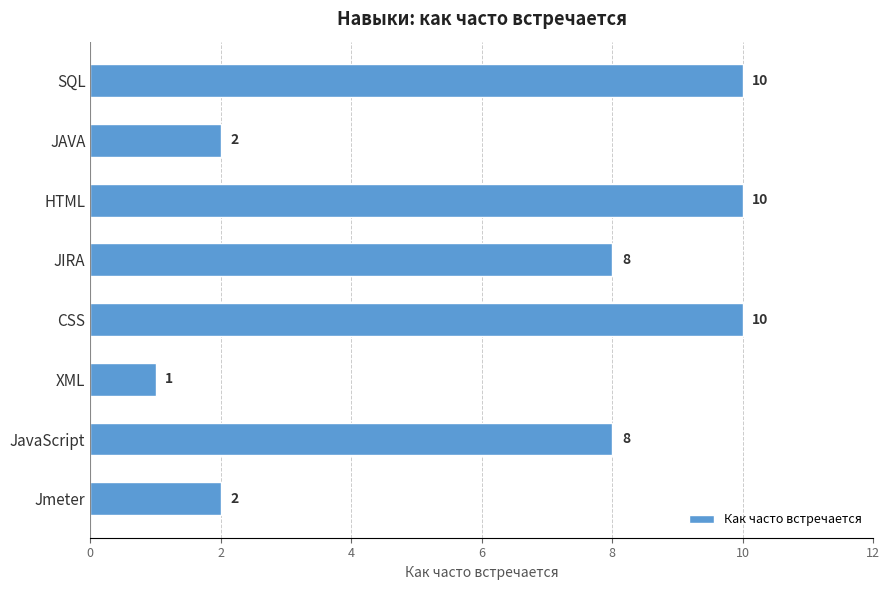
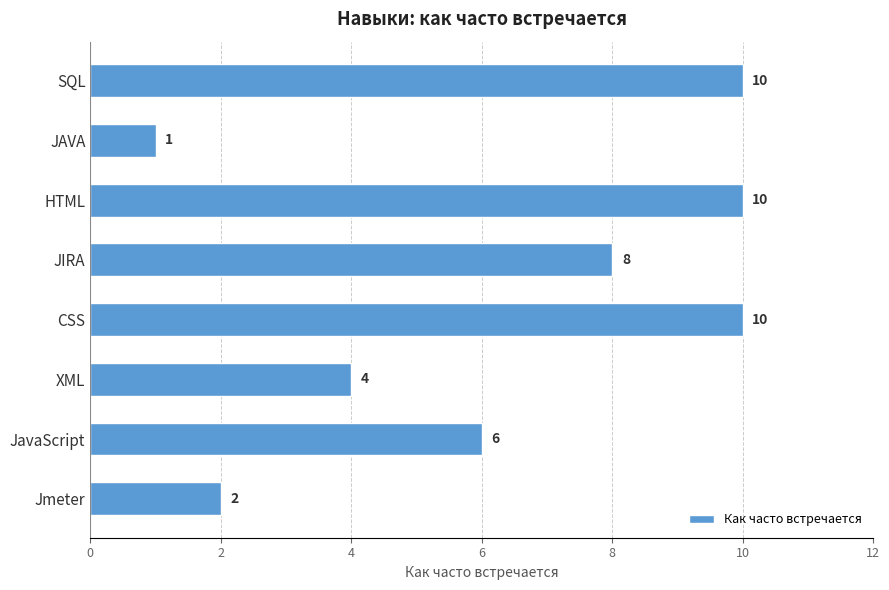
JAVA: 2 -> 1
XML: 1 -> 4
JavaScript: 8 -> 6
